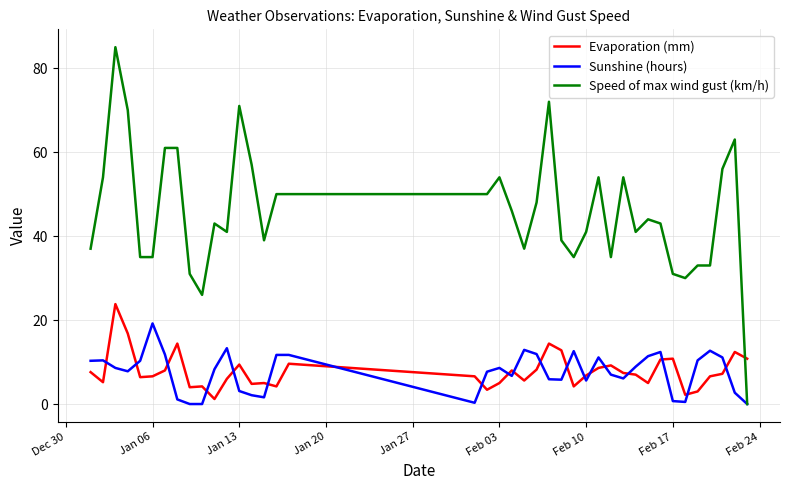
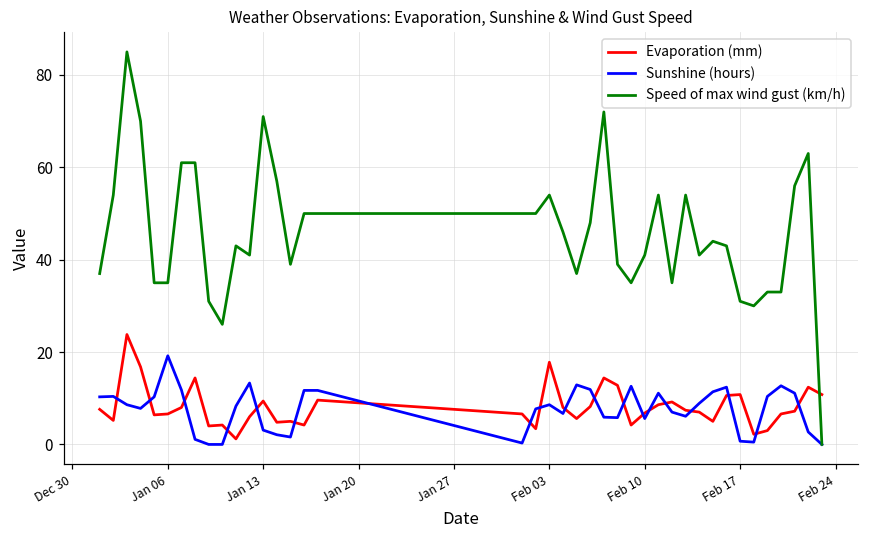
Evaporation (mm), Feb 03: 5 -> 18
